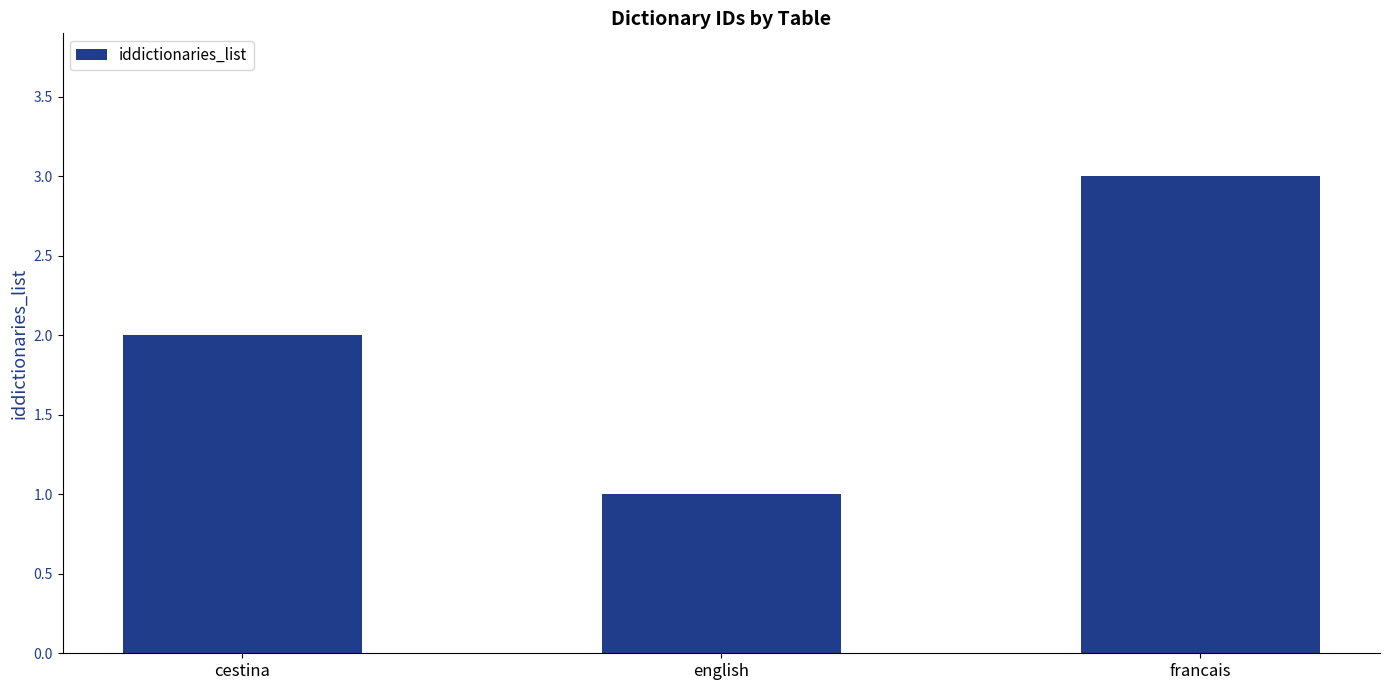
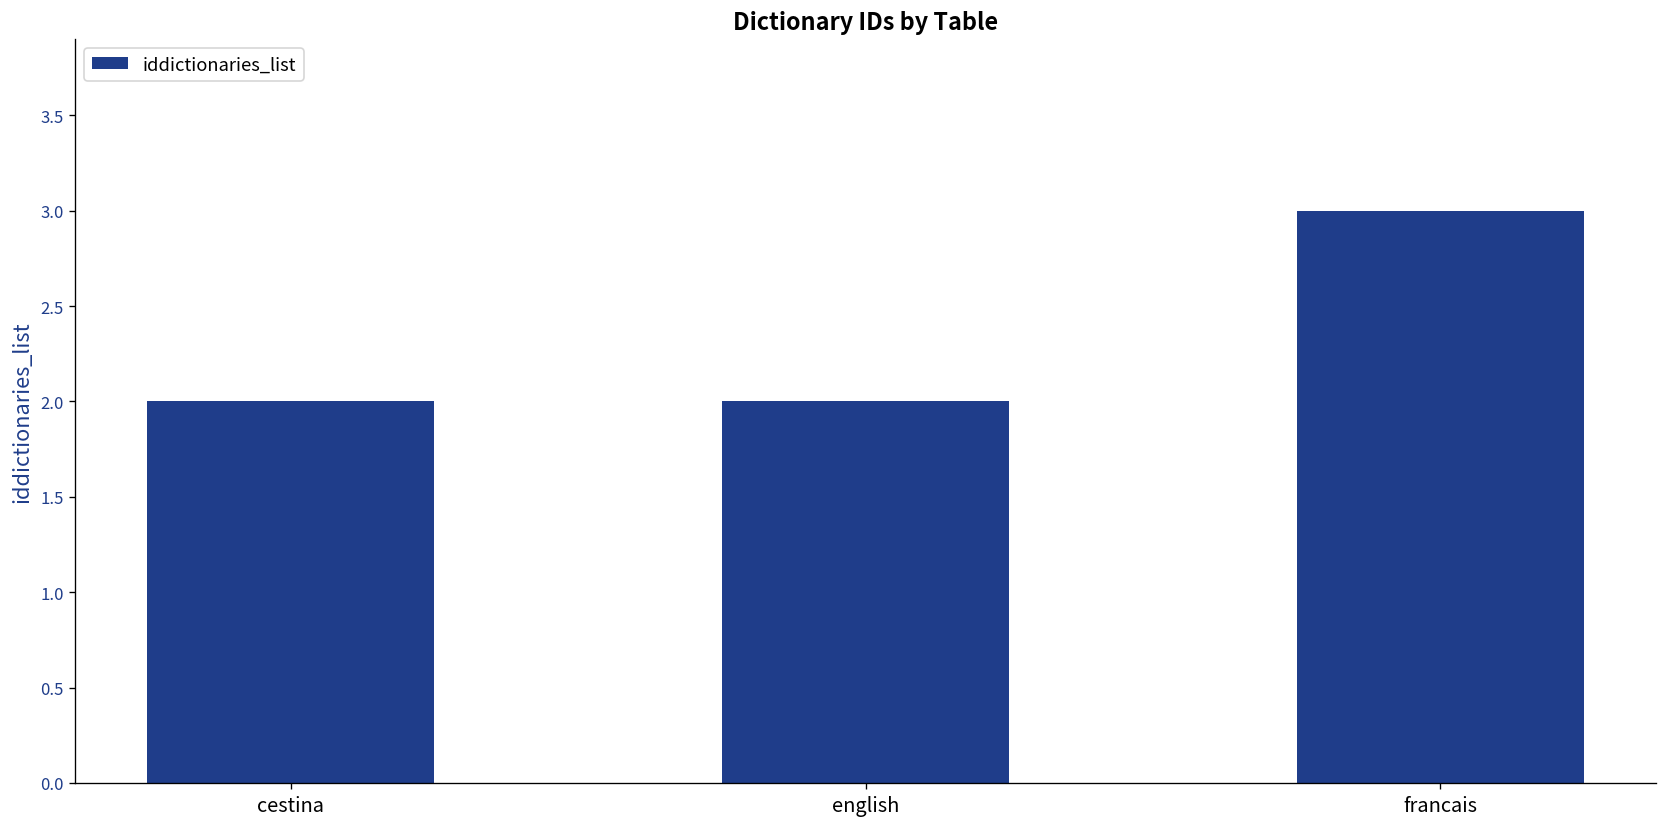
english: 1 -> 2
